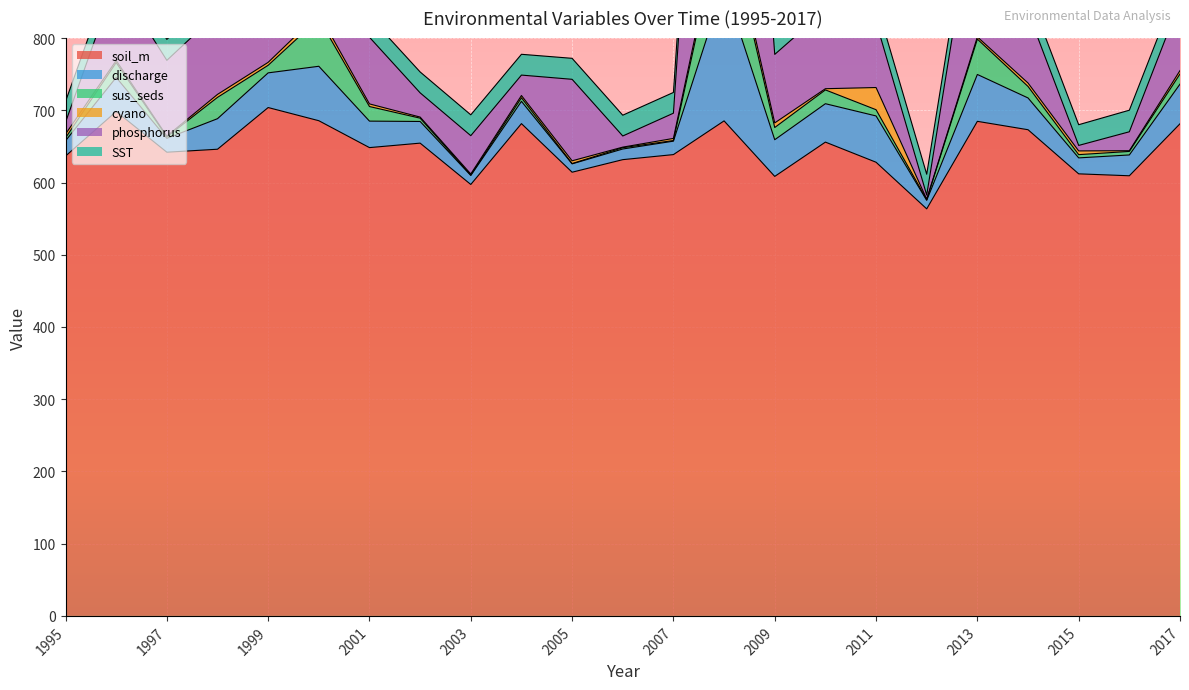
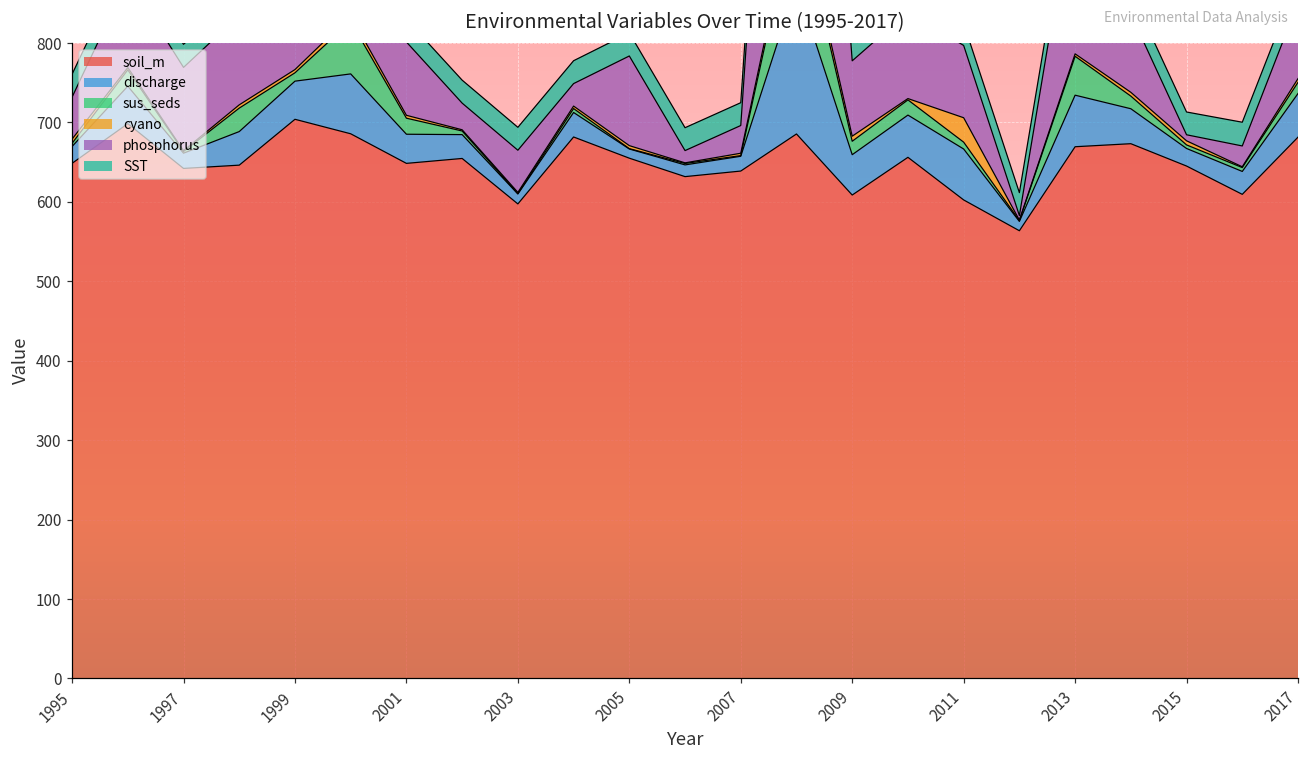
soil_m, 1995: 640 -> 650
phosphorus, 1995: 20 -> 50
soil_m, 2005: 610 -> 650
soil_m, 2011: 630 -> 600
soil_m, 2013: 680 -> 670
soil_m, 2015: 610 -> 650
